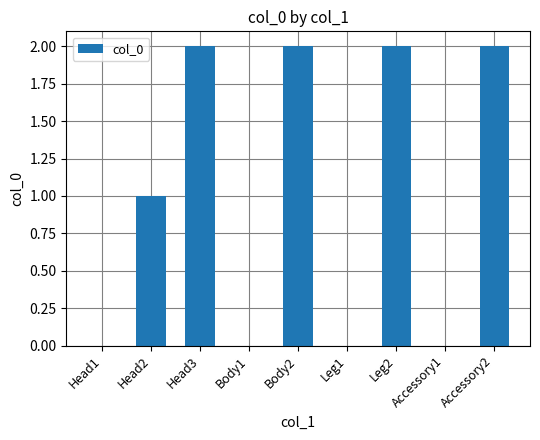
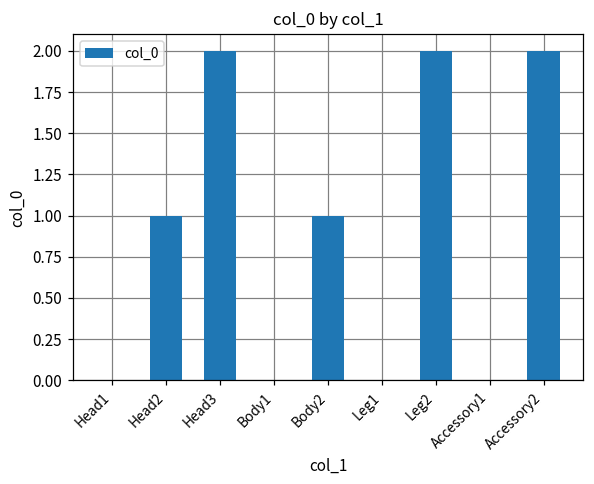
Body2: 2 -> 1
